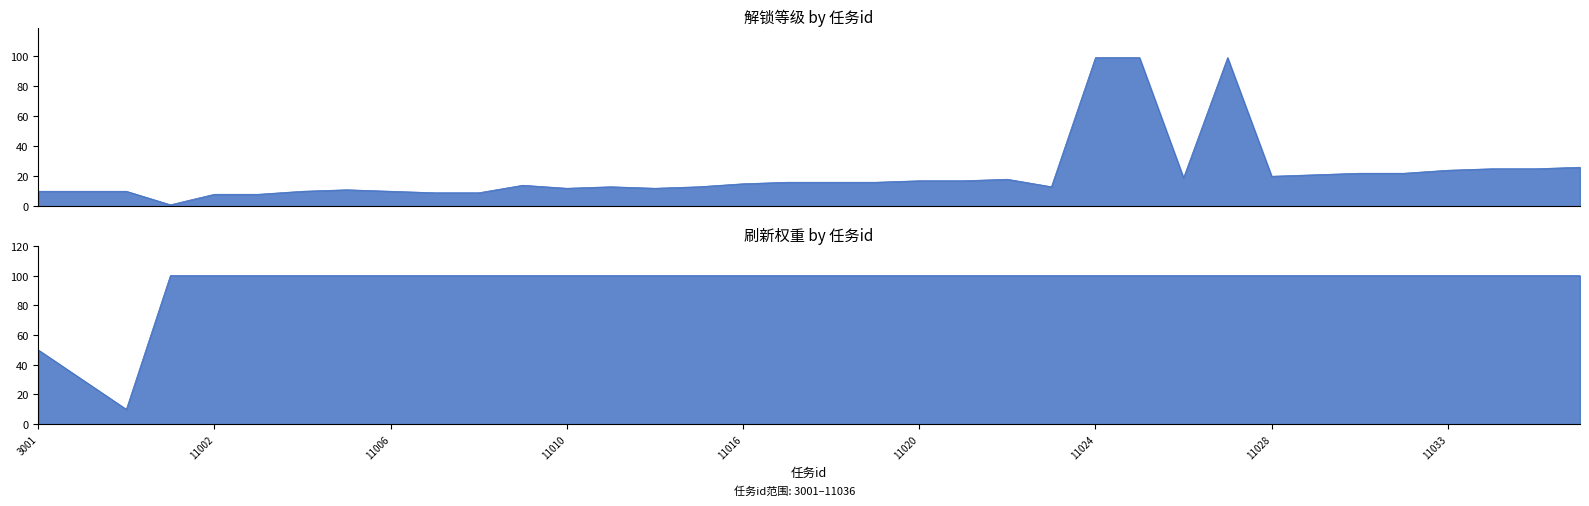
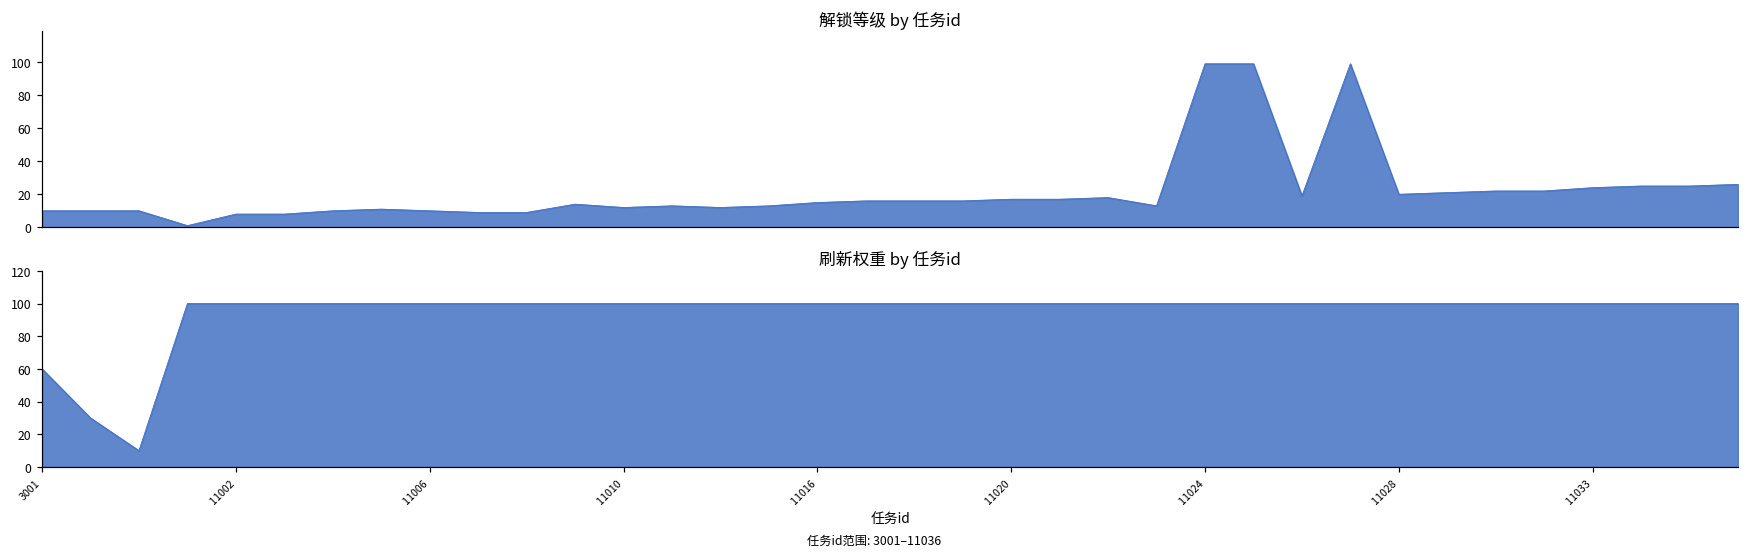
刷新权重 by 任务id, 3001: 50 -> 60
